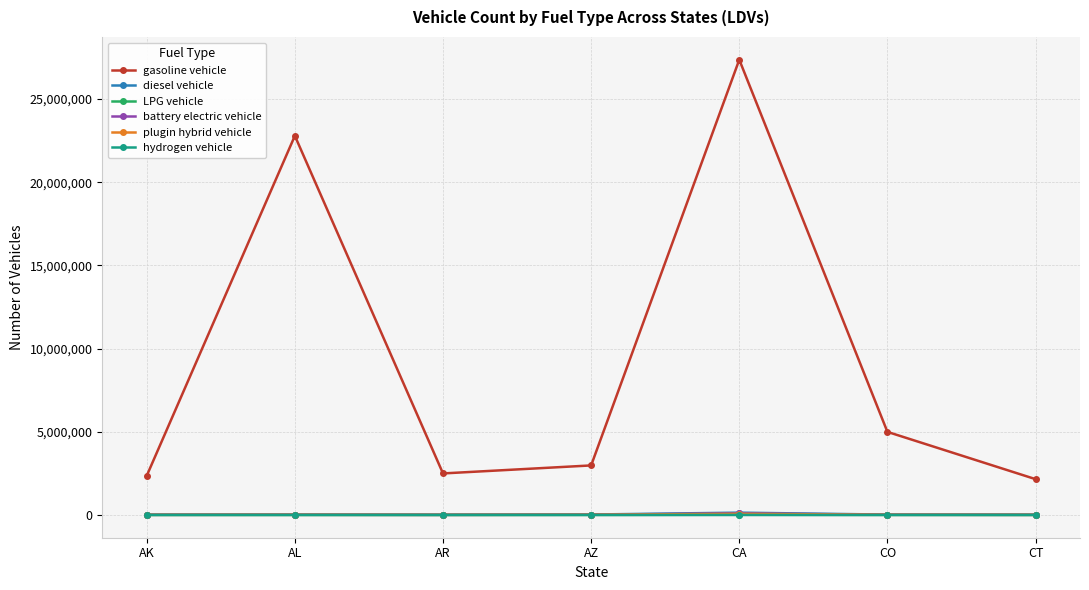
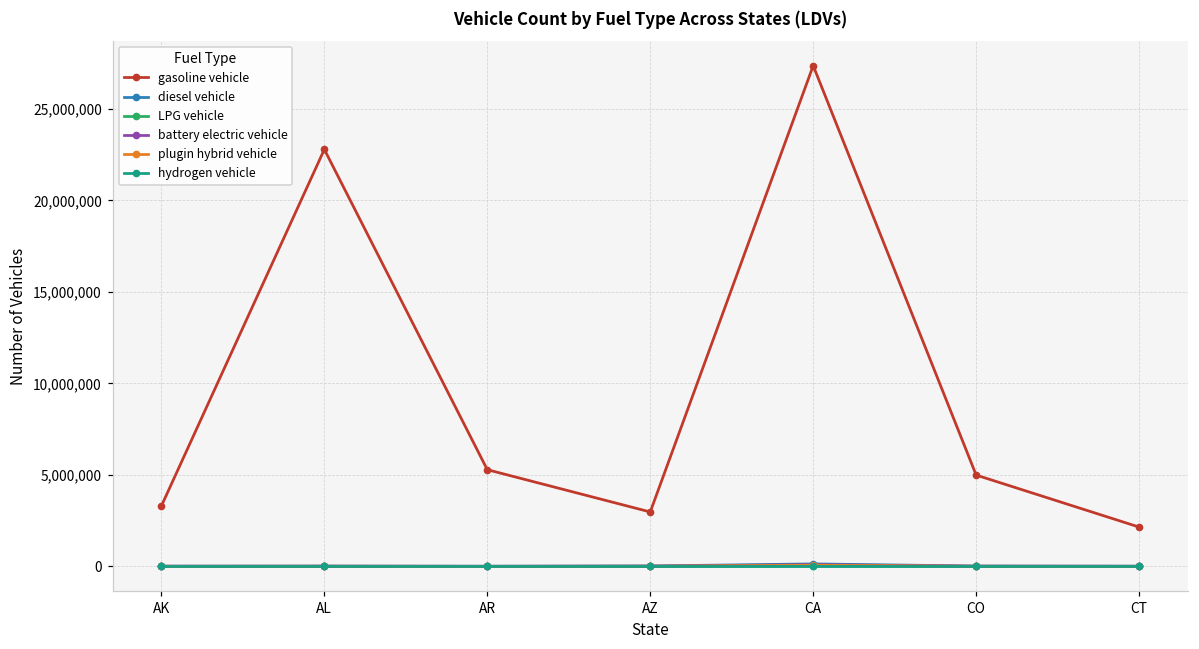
gasoline vehicle, AK: 2,400,000 -> 3,300,000
gasoline vehicle, AR: 2,500,000 -> 5,300,000
